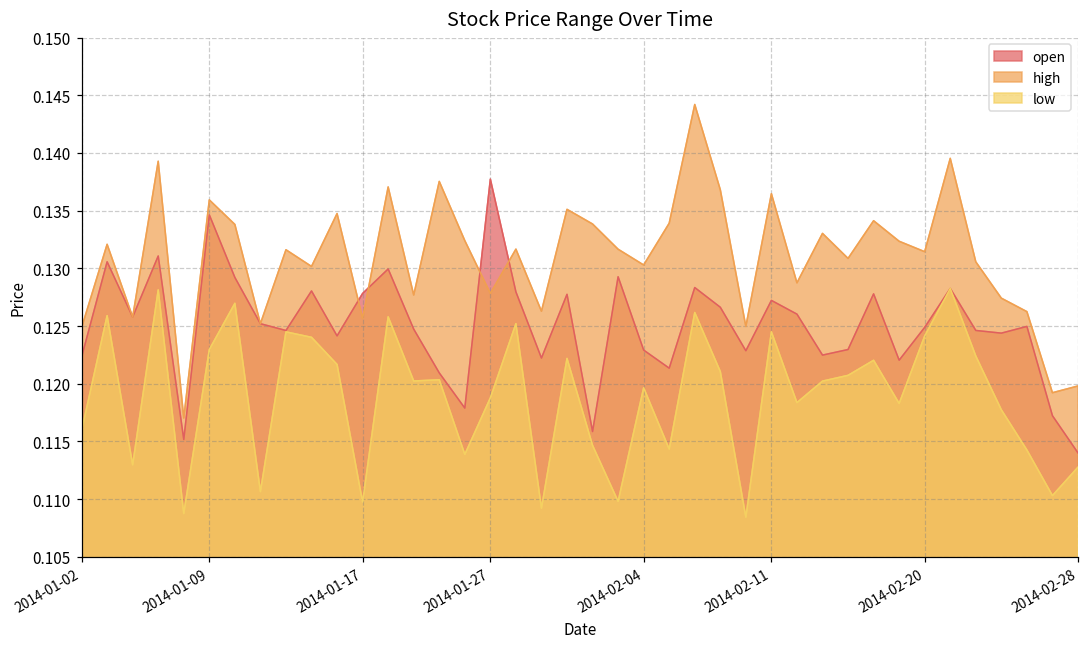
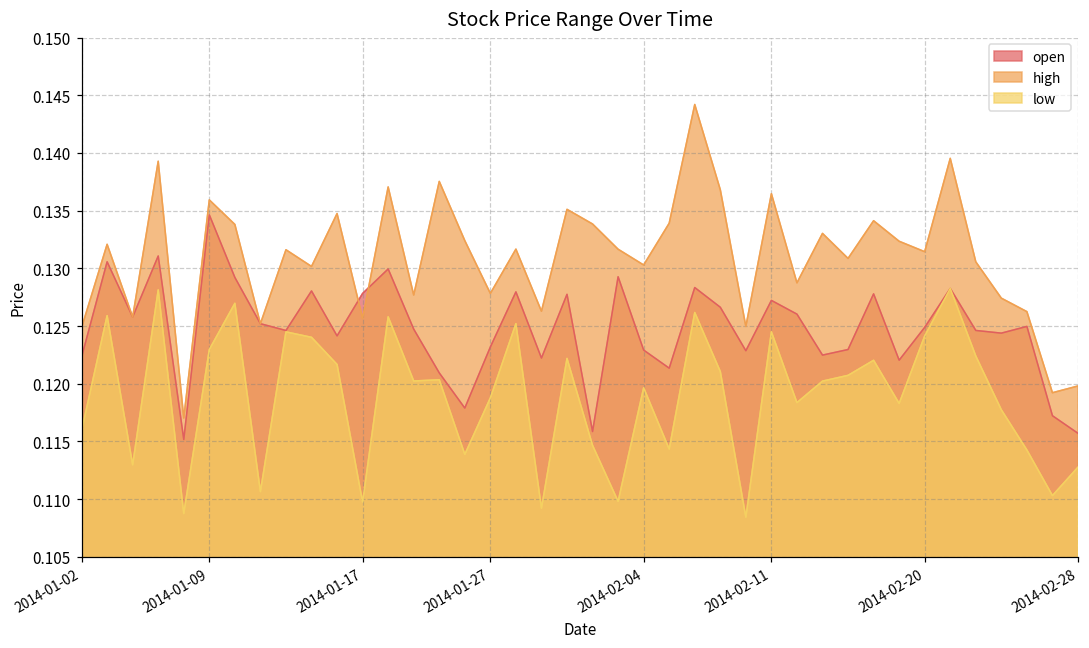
open, 2014-01-27: 0.1377 -> 0.1232
open, 2014-02-28: 0.1140 -> 0.1157
